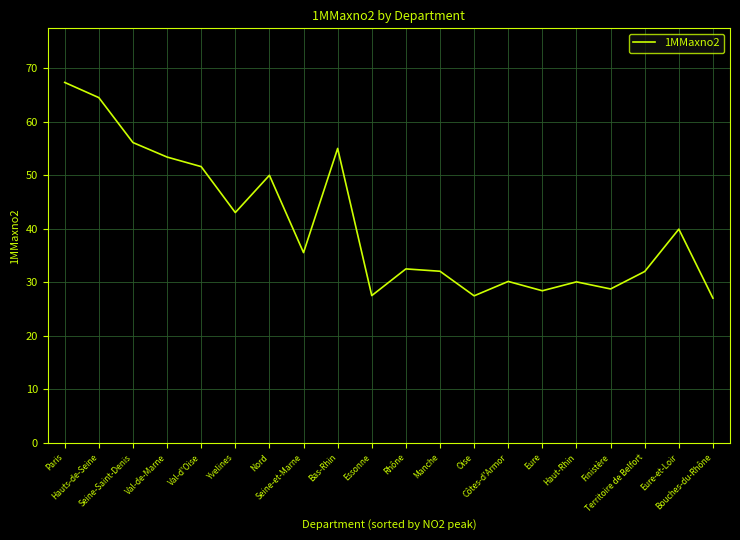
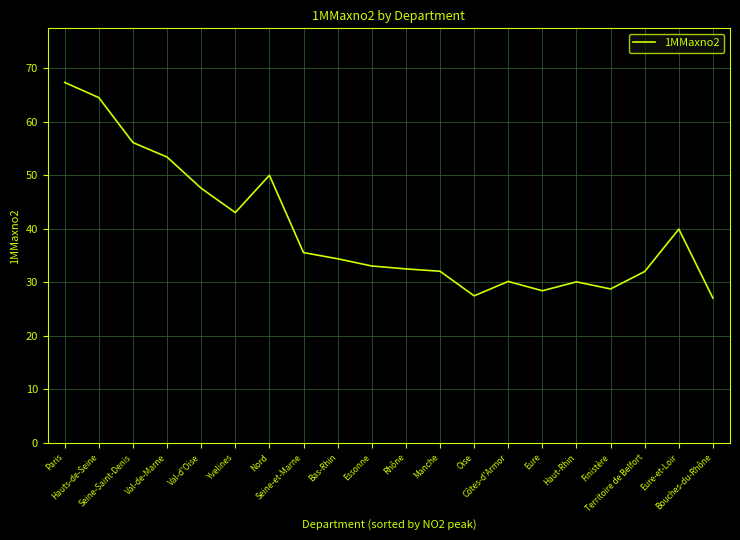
Val-d'Oise: 52 -> 48
Bas-Rhin: 55 -> 34
Essonne: 28 -> 33
